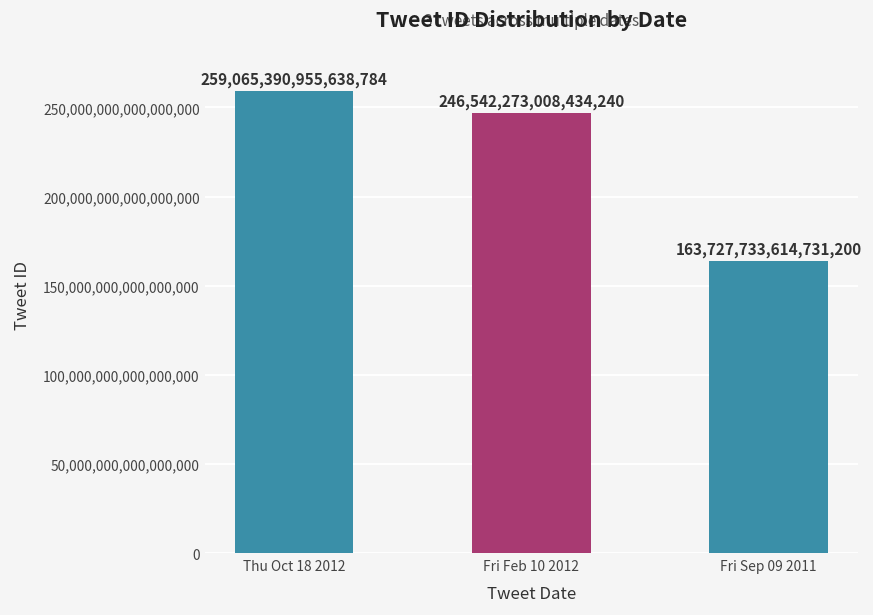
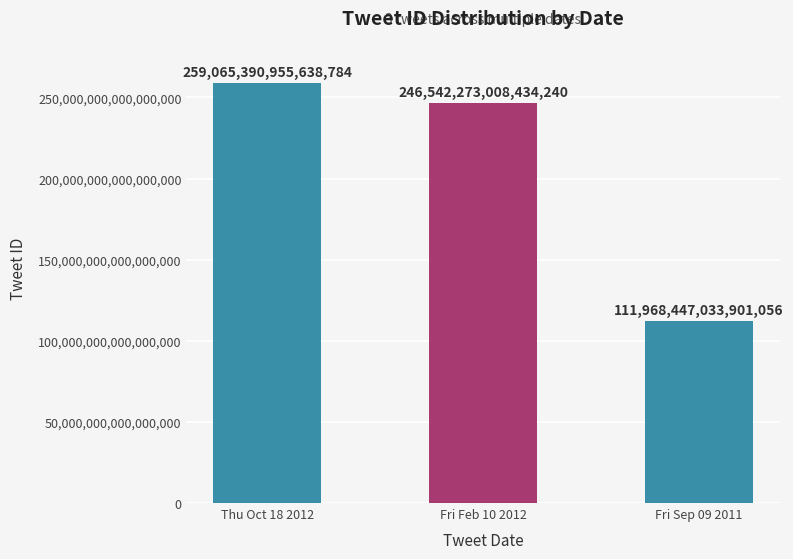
Fri Sep 09 2011: 163,727,733,614,731,200 -> 111,968,447,033,901,056
